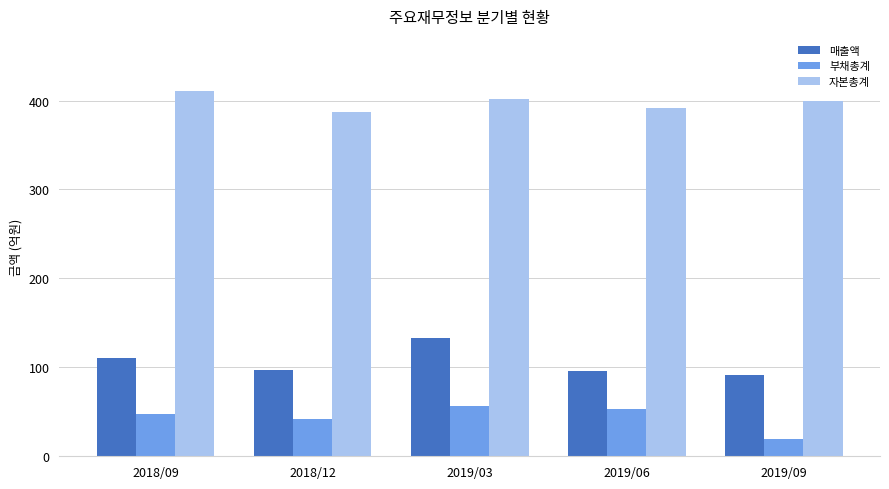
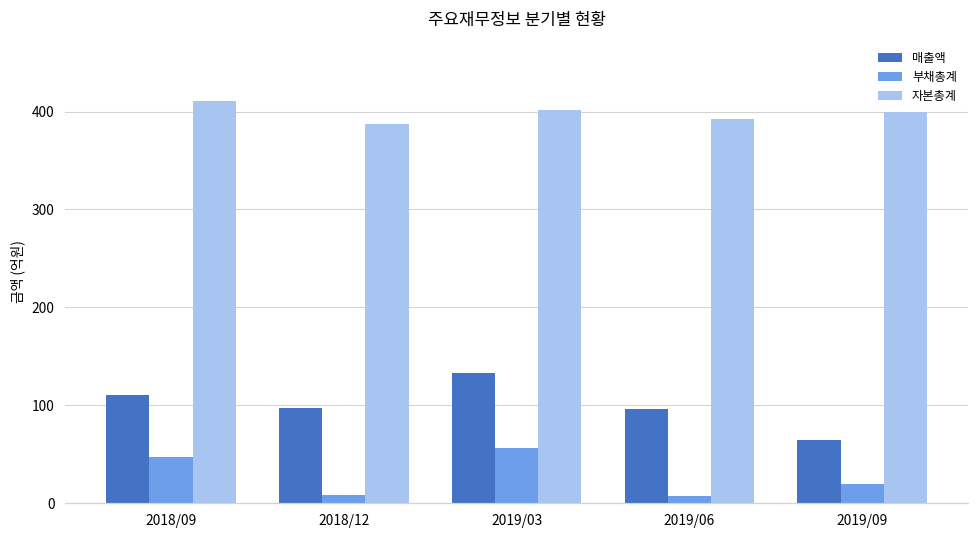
부채총계, 2018/12: 40 -> 10
부채총계, 2019/06: 50 -> 10
매출액, 2019/09: 90 -> 60
